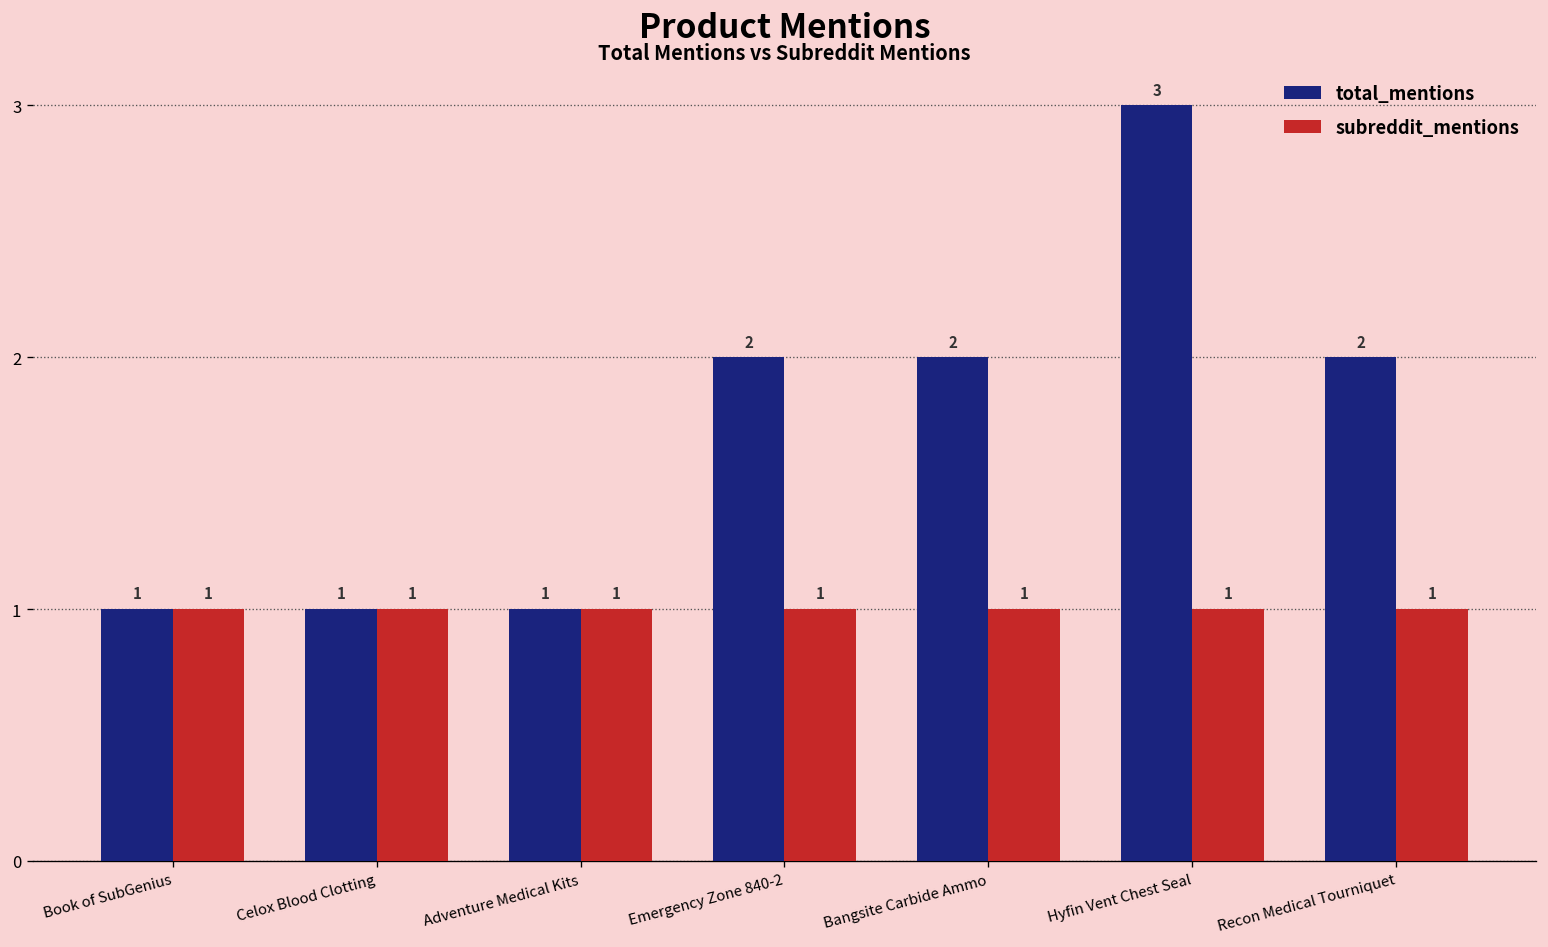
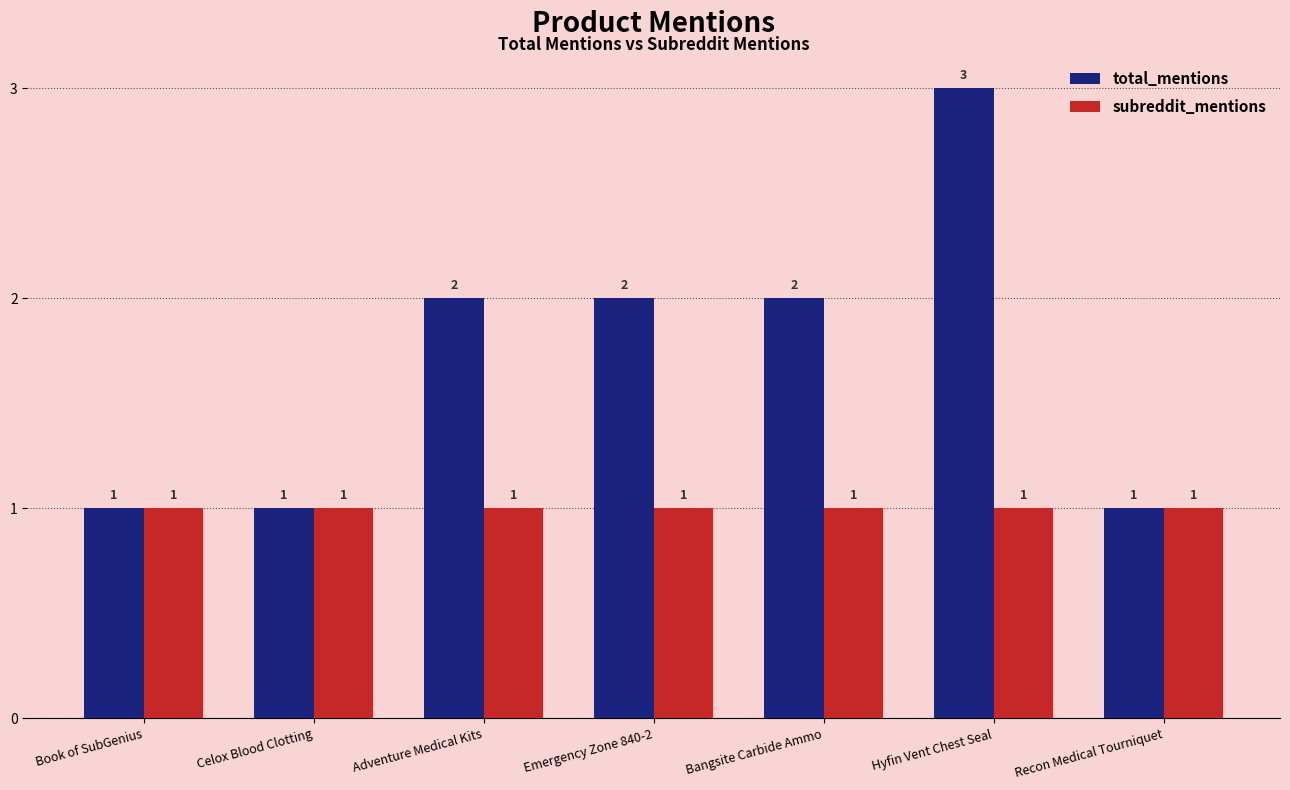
total_mentions, Adventure Medical Kits: 1 -> 2
total_mentions, Recon Medical Tourniquet: 2 -> 1
